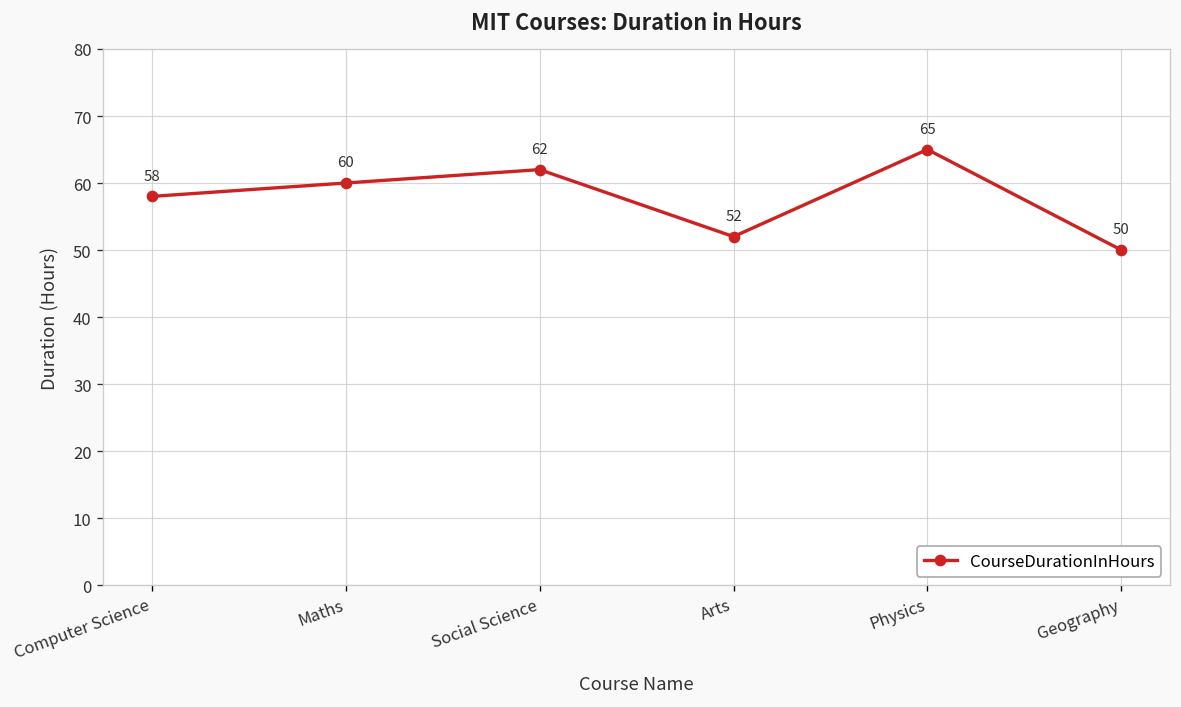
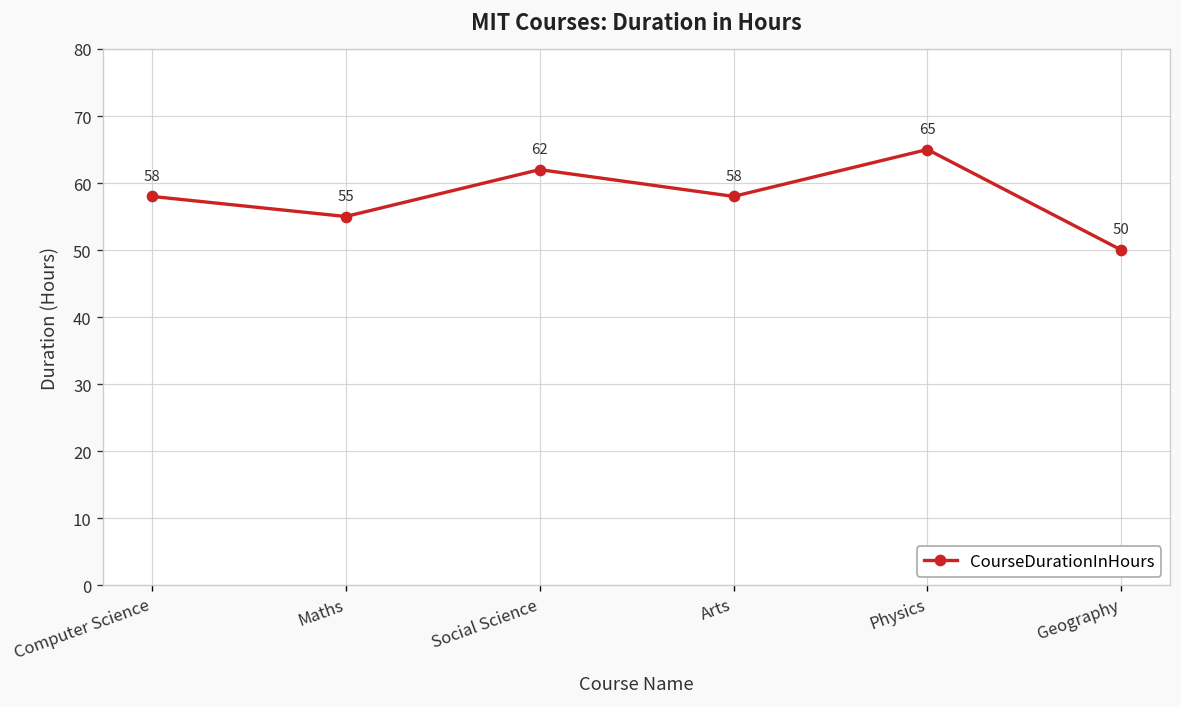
Maths: 60 -> 55
Arts: 52 -> 58
